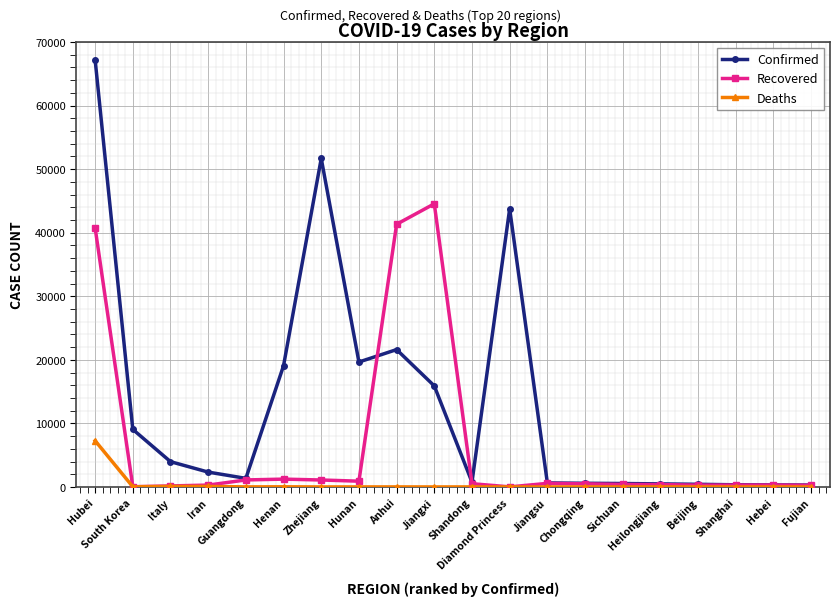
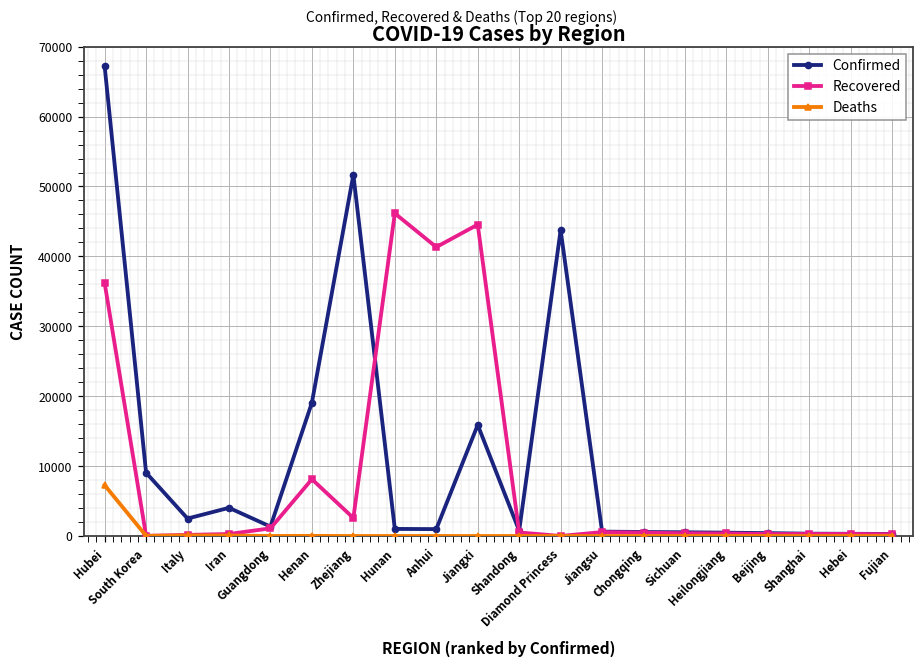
Recovered, Hubei: 41000 -> 36000
Confirmed, Italy: 4000 -> 3000
Confirmed, Iran: 2000 -> 4000
Recovered, Henan: 1000 -> 8000
Recovered, Zhejiang: 1000 -> 3000
Confirmed, Hunan: 20000 -> 1000
Recovered, Hunan: 1000 -> 46000
Confirmed, Anhui: 22000 -> 1000
